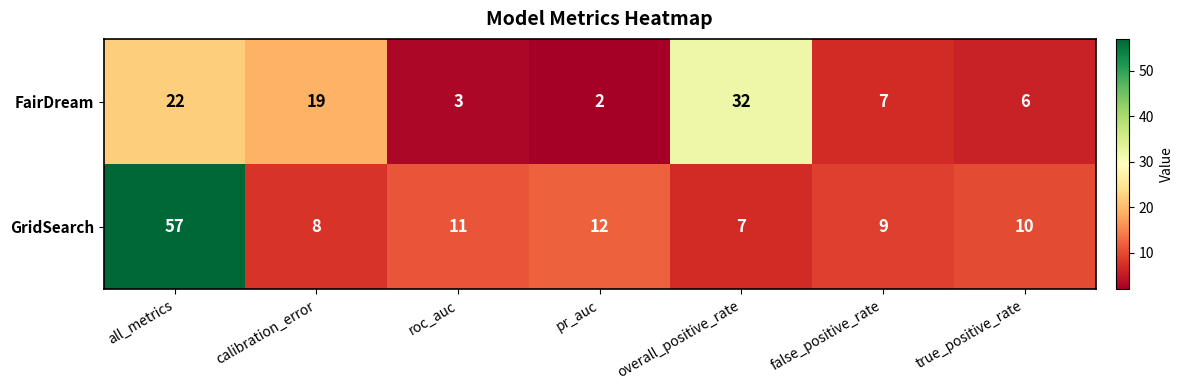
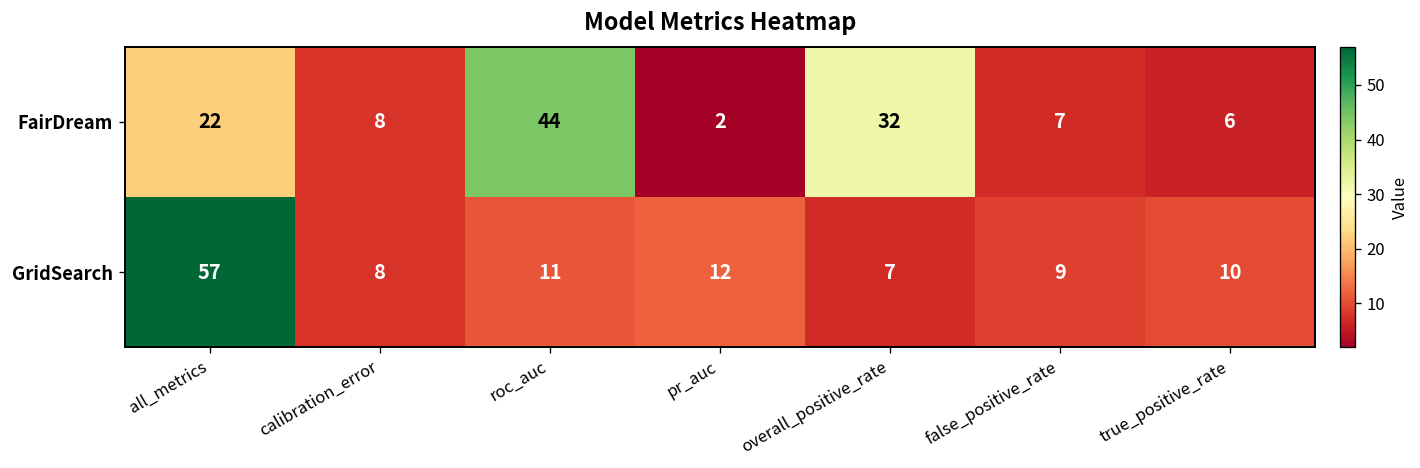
FairDream, calibration_error: 19 -> 8
FairDream, roc_auc: 3 -> 44
